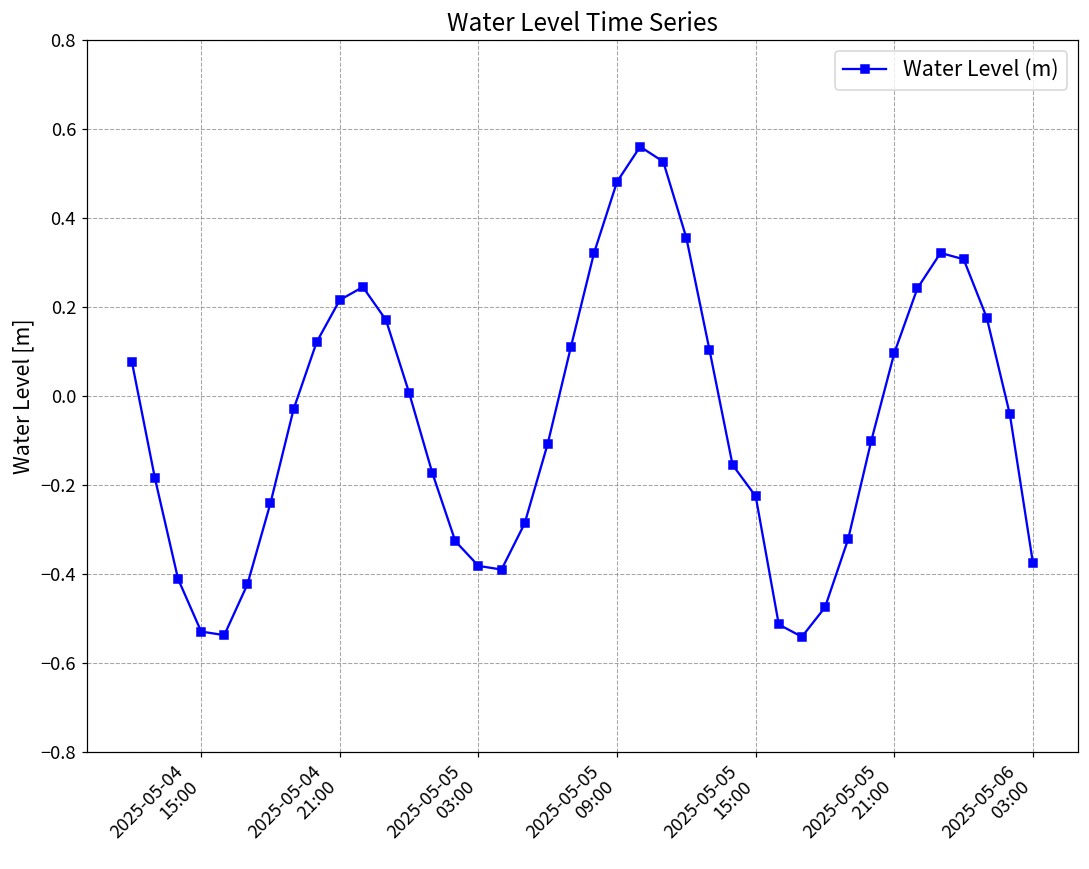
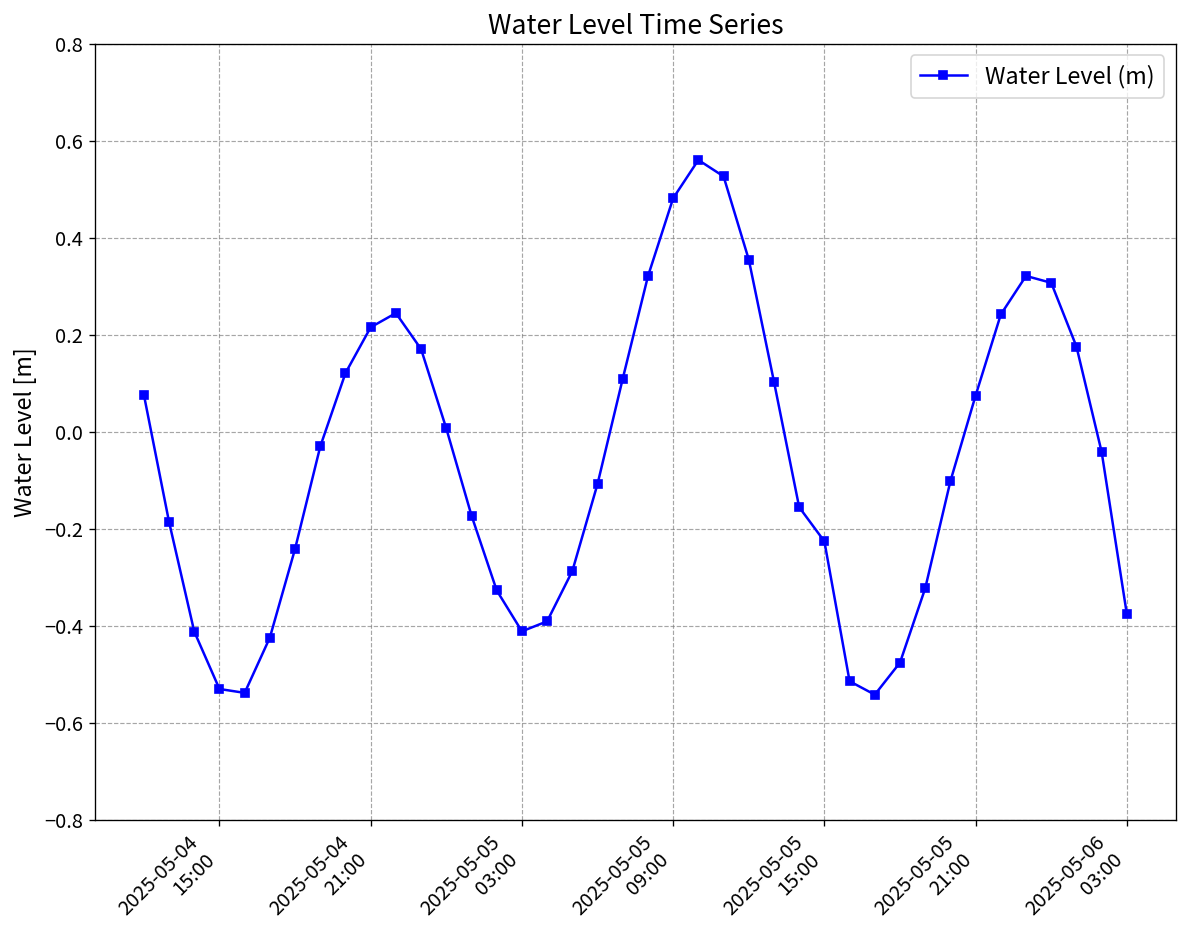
2025-05-05 03:00: -0.38 -> -0.41
2025-05-05 21:00: 0.10 -> 0.08
